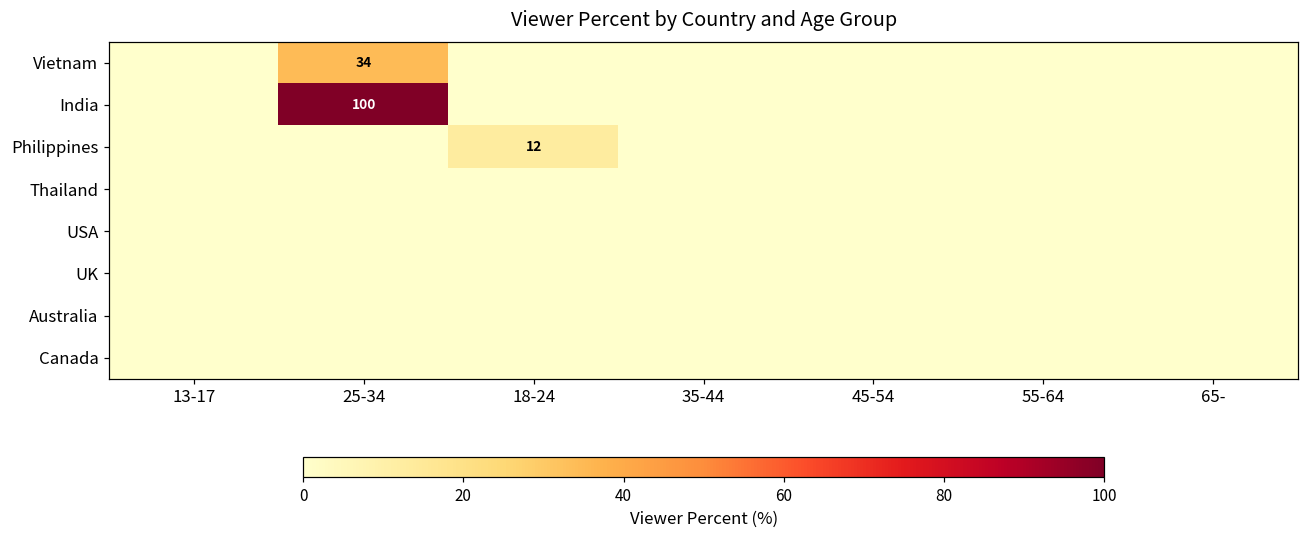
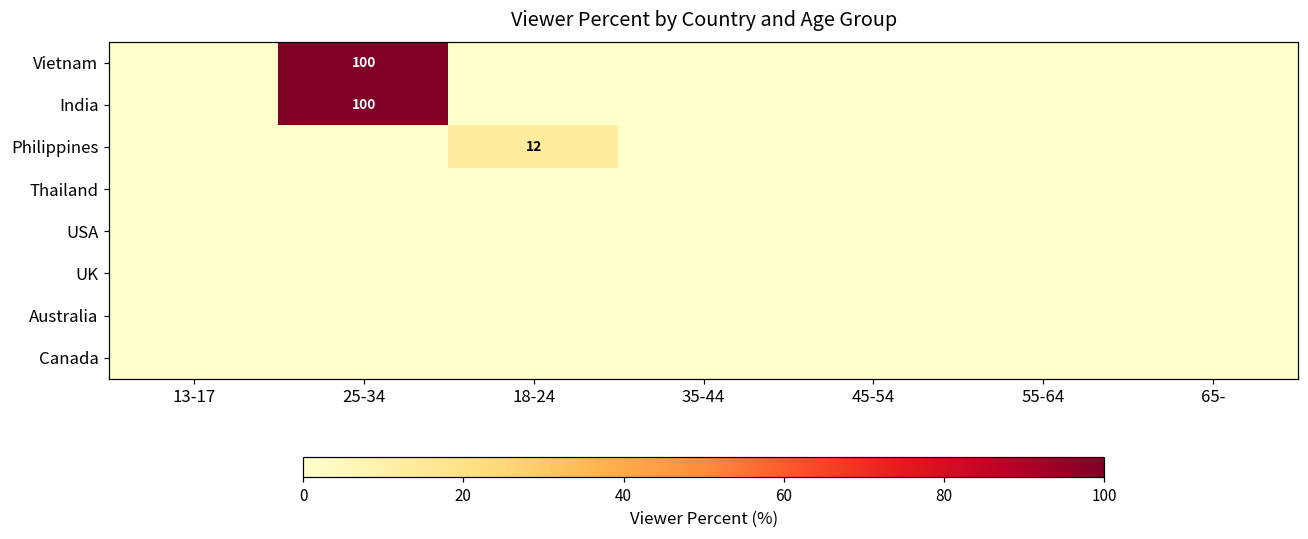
Vietnam, 25-34: 34 -> 100
